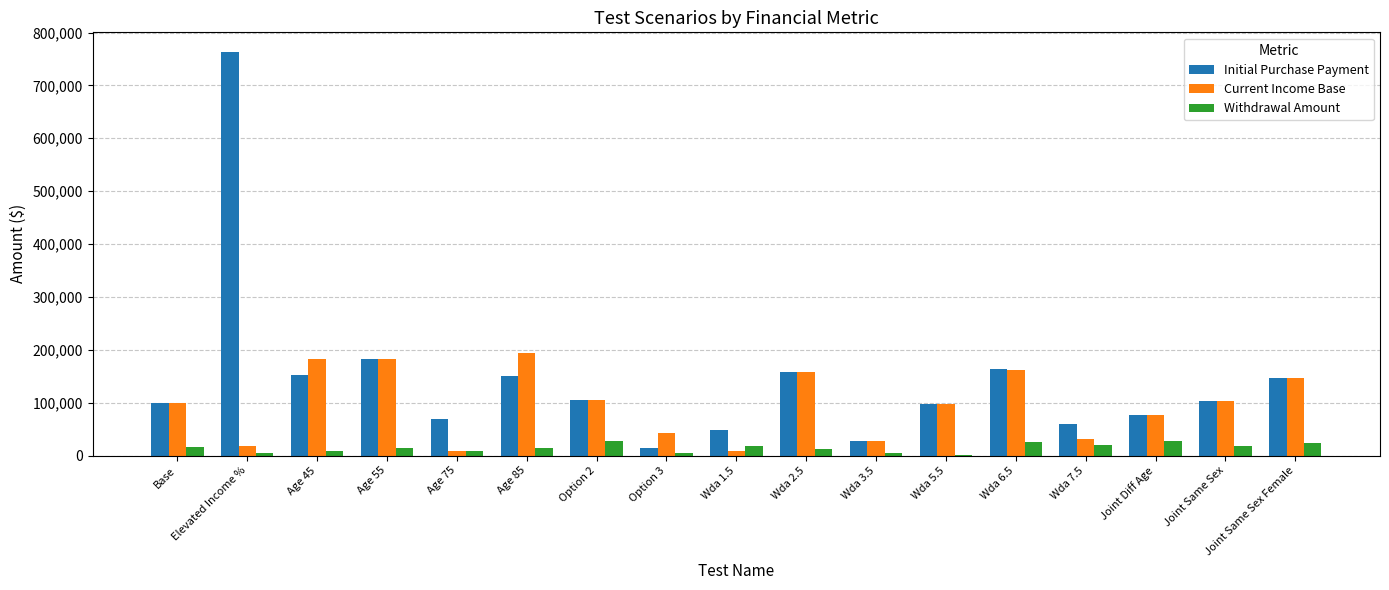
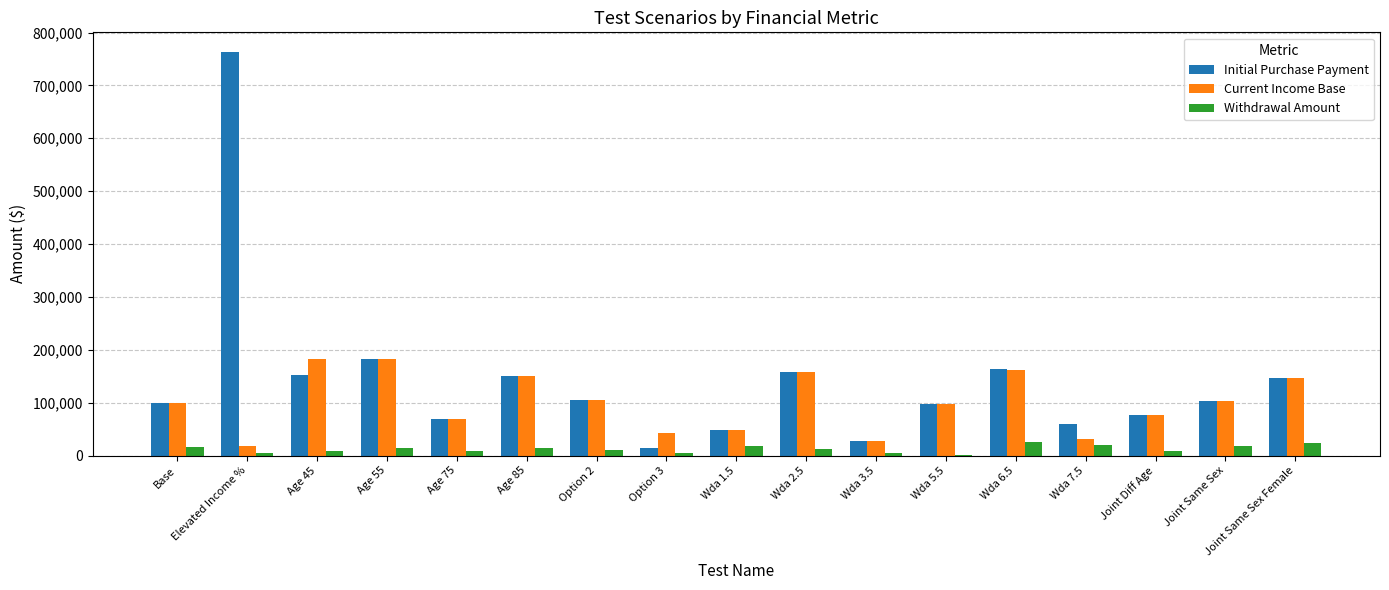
Current Income Base, Age 75: 10,000 -> 70,000
Current Income Base, Age 85: 190,000 -> 150,000
Withdrawal Amount, Option 2: 30,000 -> 10,000
Current Income Base, Wda 1.5: 10,000 -> 50,000
Withdrawal Amount, Joint Diff Age: 30,000 -> 10,000
